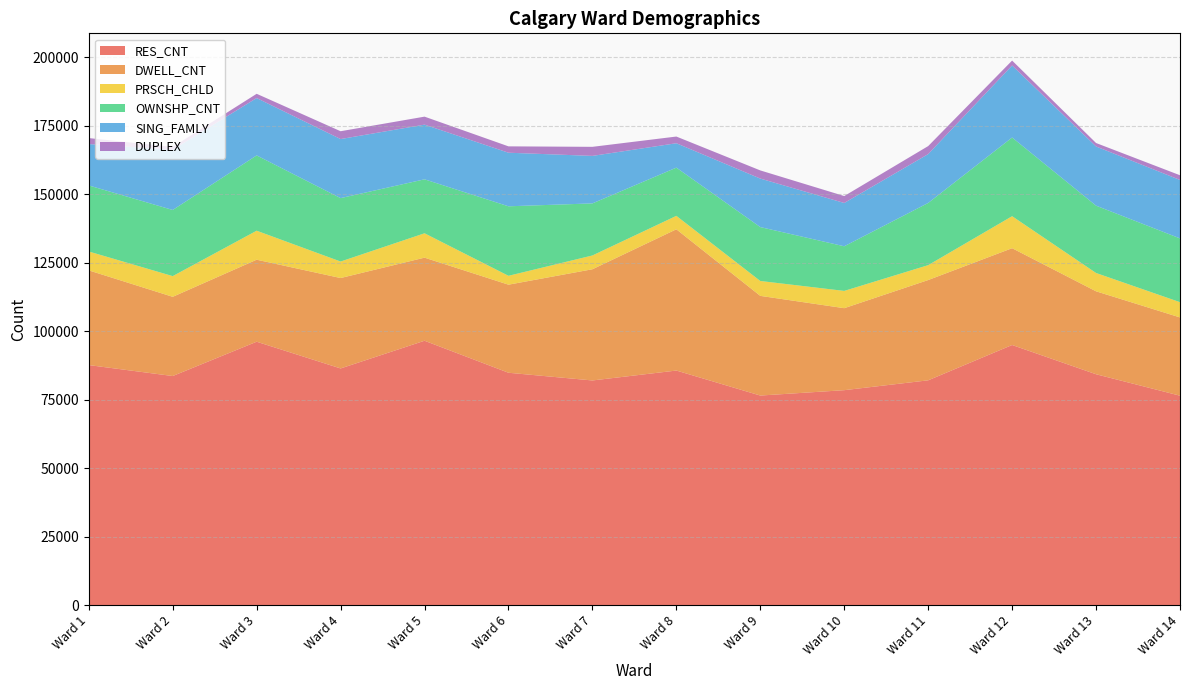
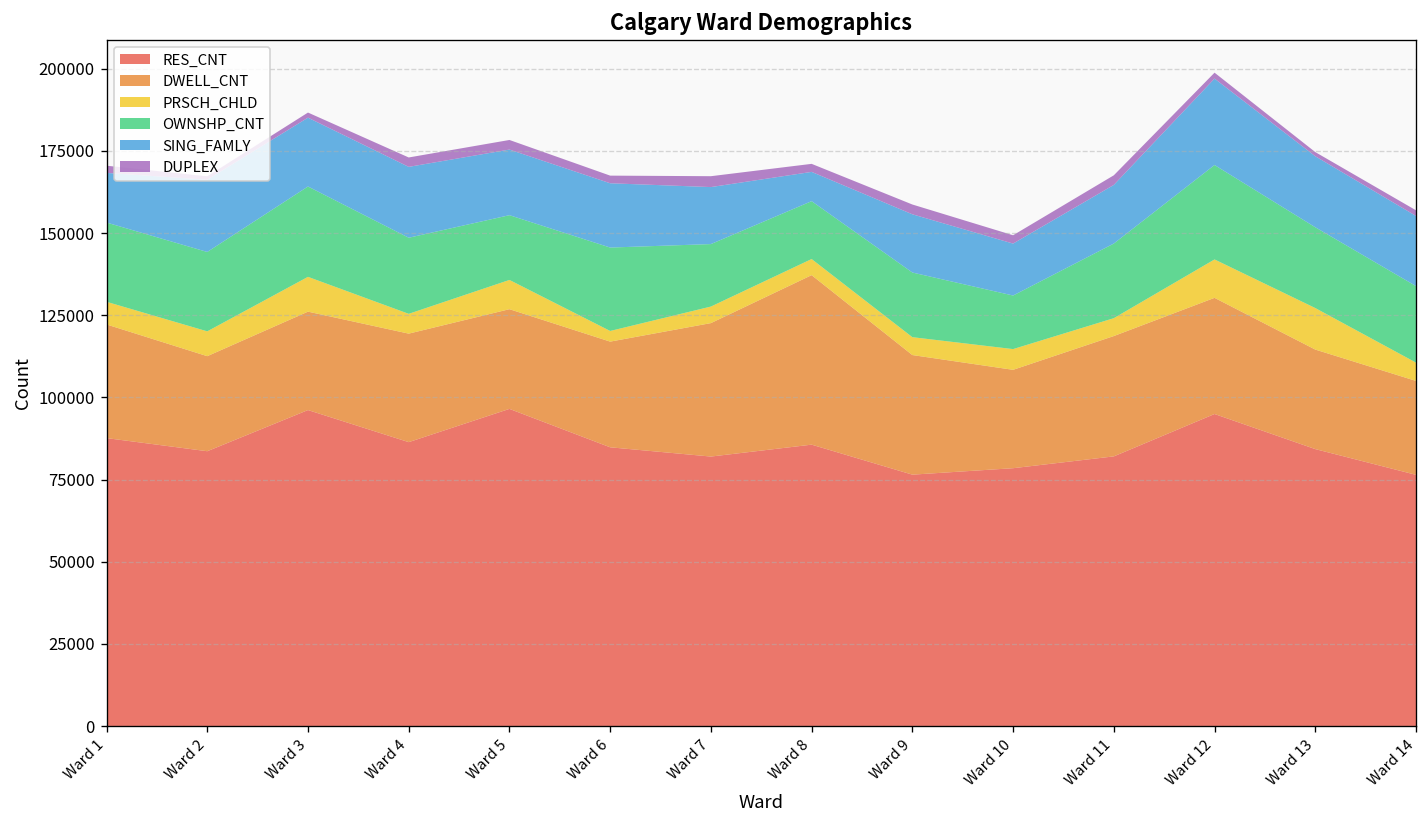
PRSCH_CHLD, Ward 13: 7000 -> 13000
